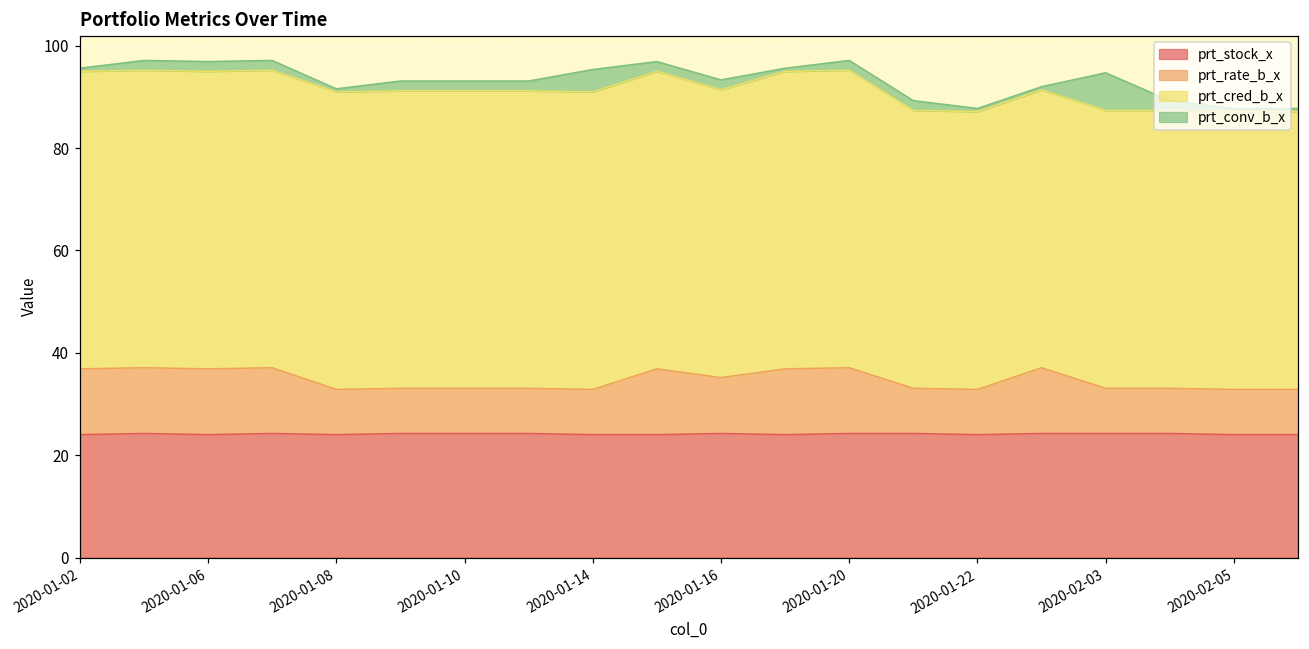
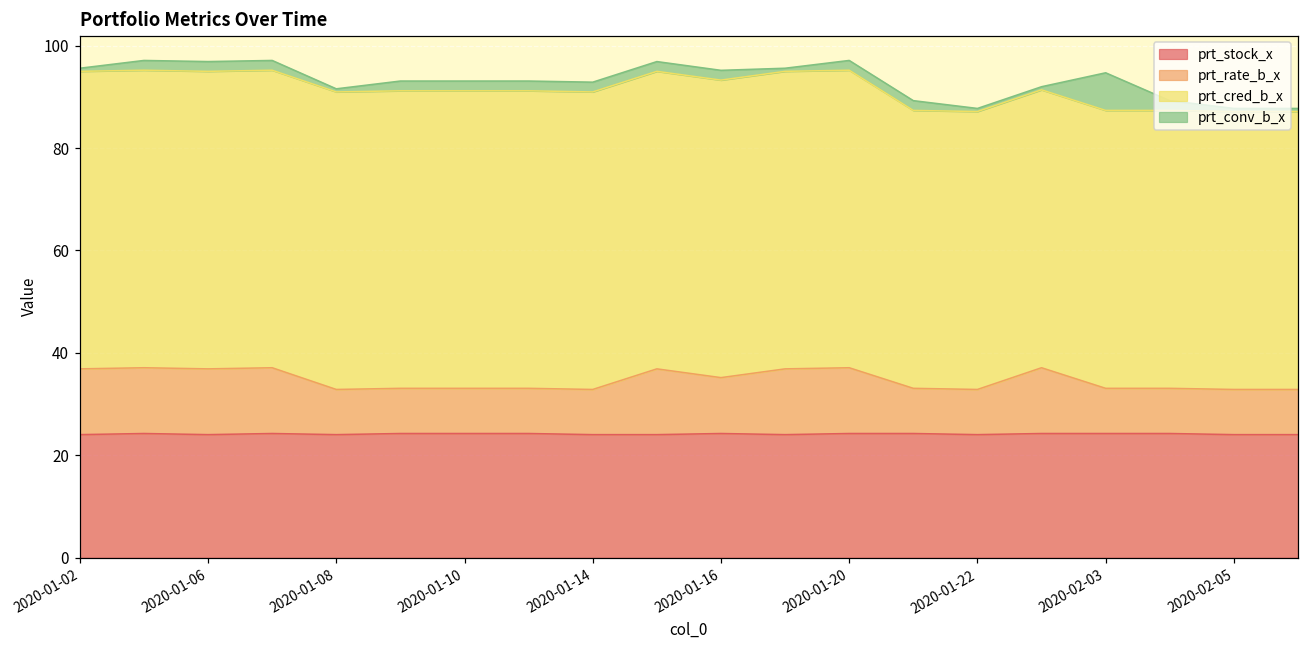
prt_conv_b_x, 2020-01-14: 4 -> 2
prt_cred_b_x, 2020-01-16: 56 -> 58
